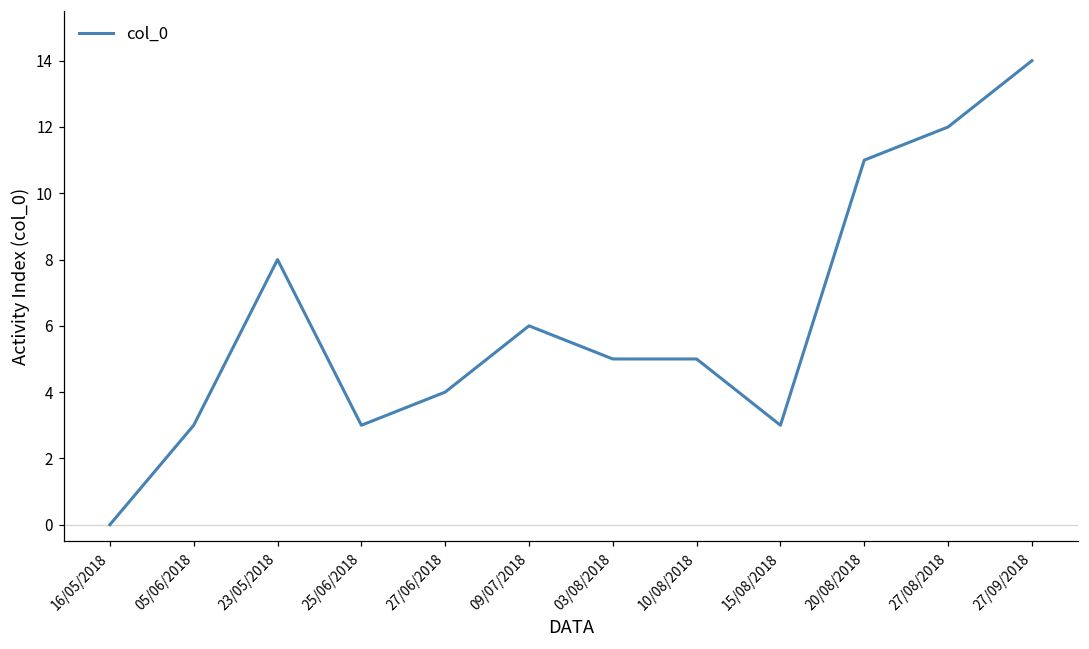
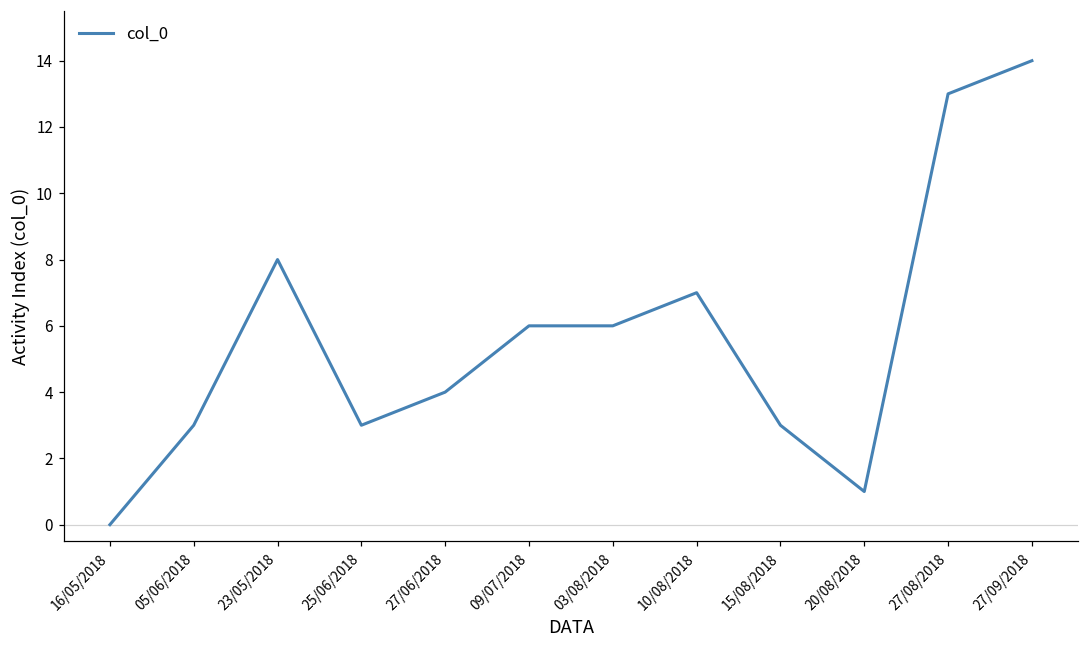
03/08/2018: 5 -> 6
10/08/2018: 5 -> 7
20/08/2018: 11 -> 1
27/08/2018: 12 -> 13
